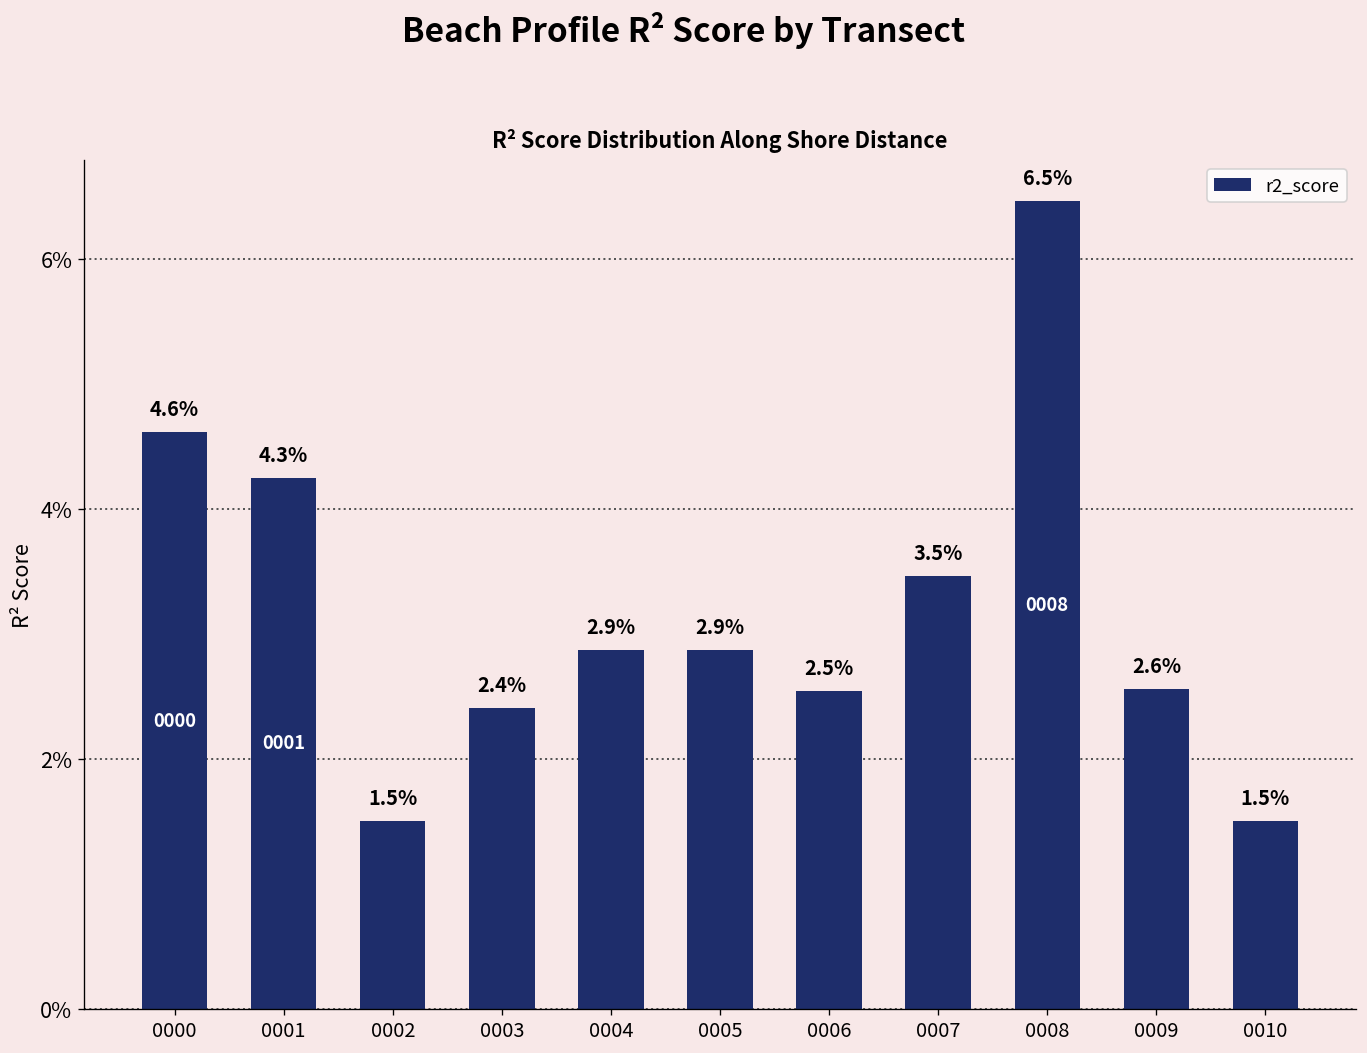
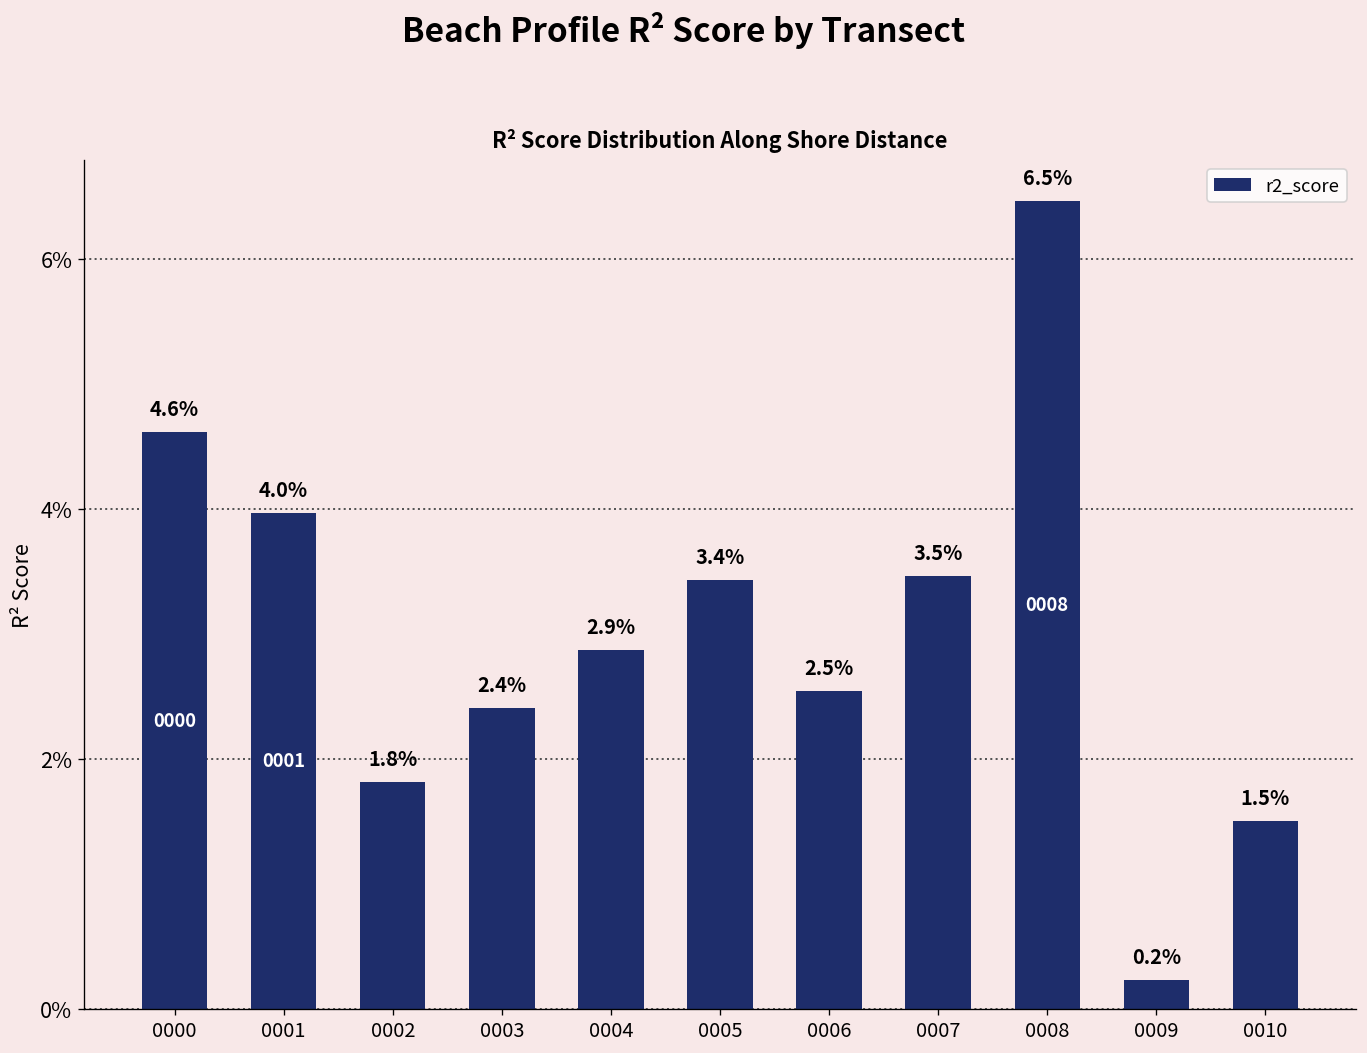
0001: 4.3% -> 4.0%
0002: 1.5% -> 1.8%
0005: 2.9% -> 3.4%
0009: 2.6% -> 0.2%
